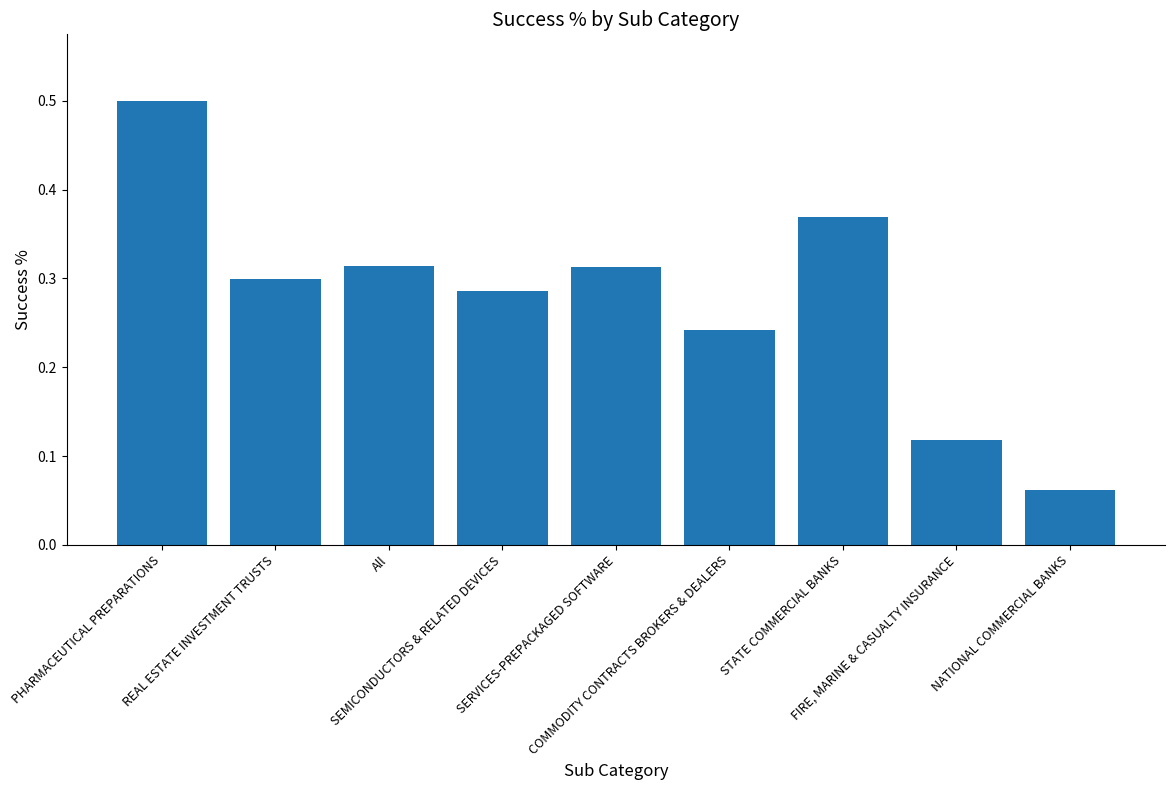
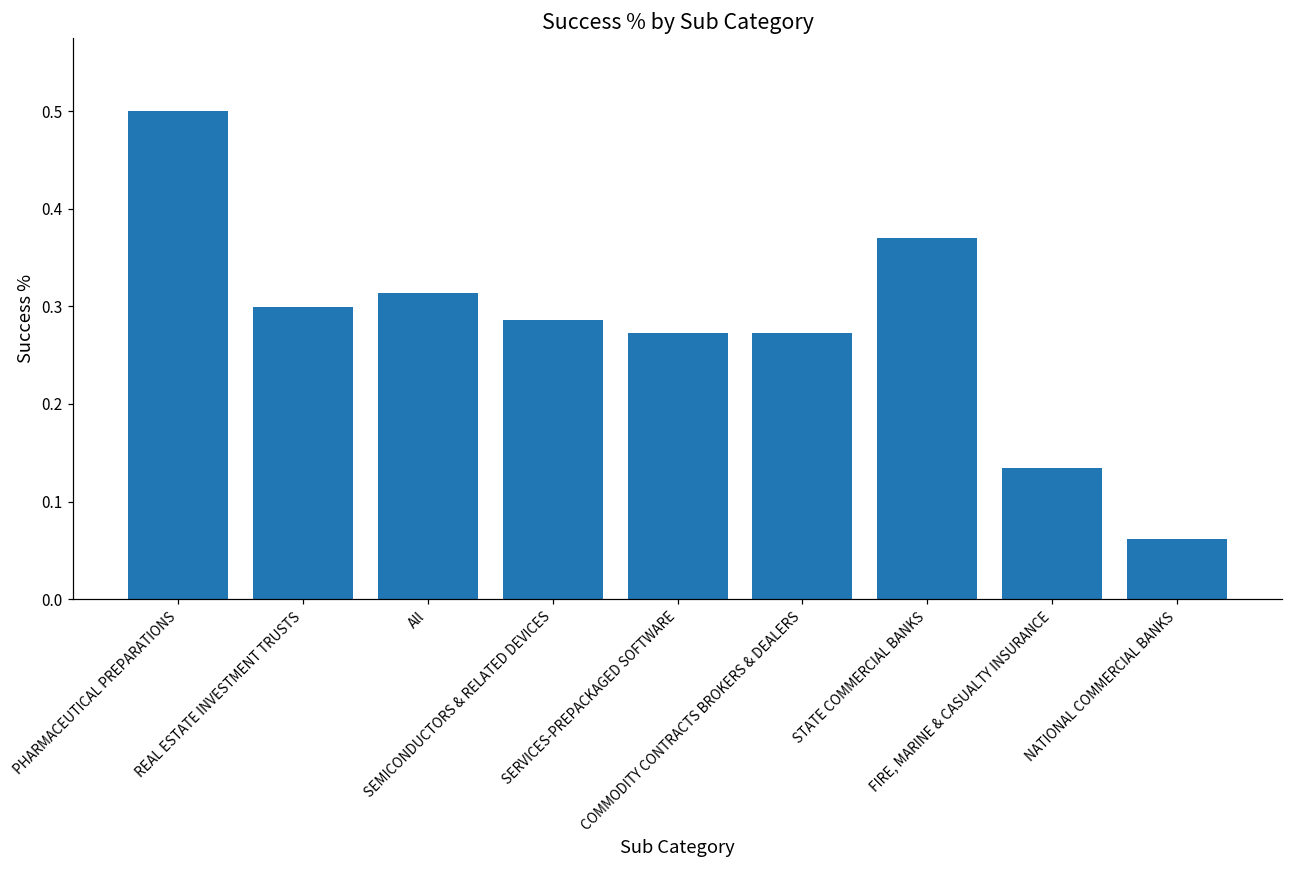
SERVICES-PREPACKAGED SOFTWARE: 0.31 -> 0.27
COMMODITY CONTRACTS BROKERS & DEALERS: 0.24 -> 0.27
FIRE, MARINE & CASUALTY INSURANCE: 0.12 -> 0.13
